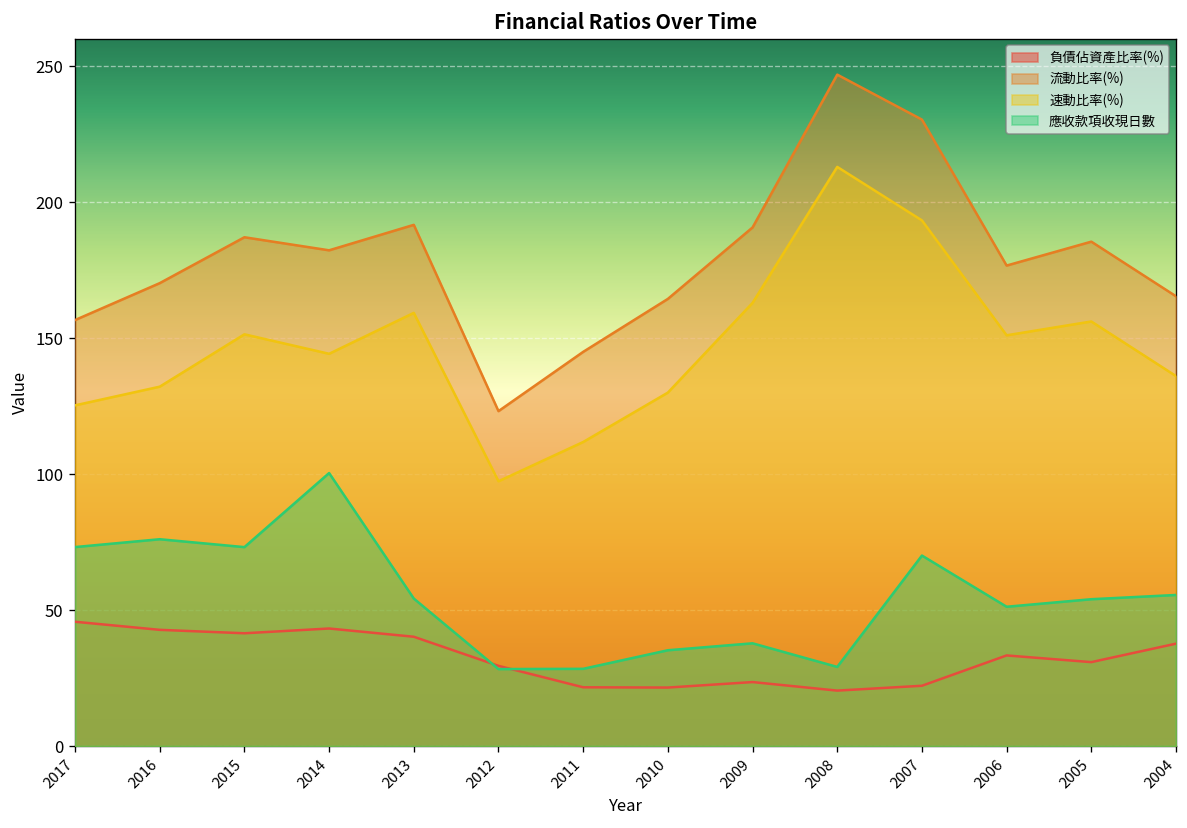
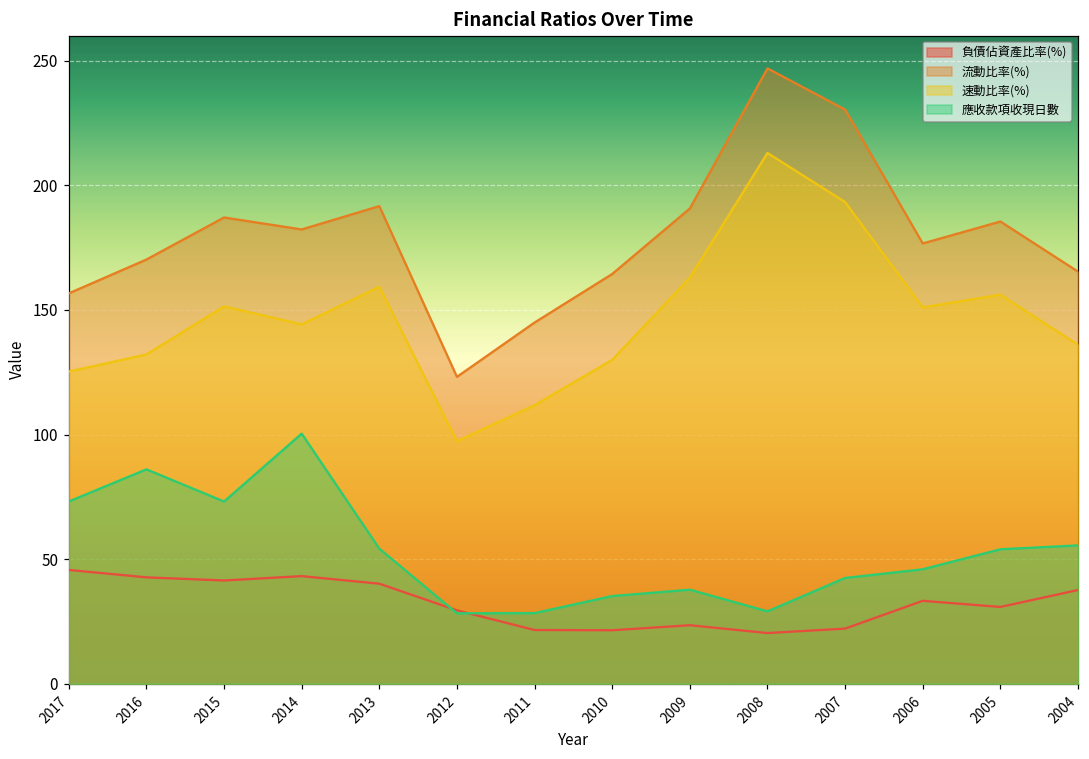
應收款項收現日數, 2016: 76 -> 86
應收款項收現日數, 2007: 70 -> 42
應收款項收現日數, 2006: 51 -> 46
